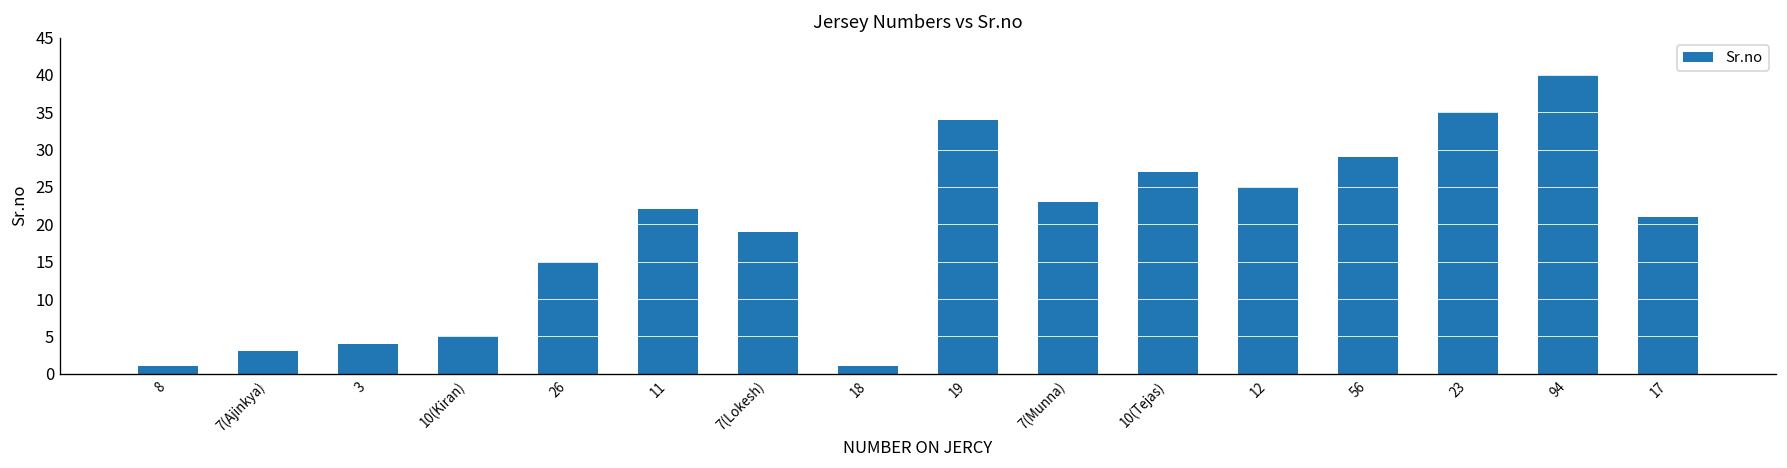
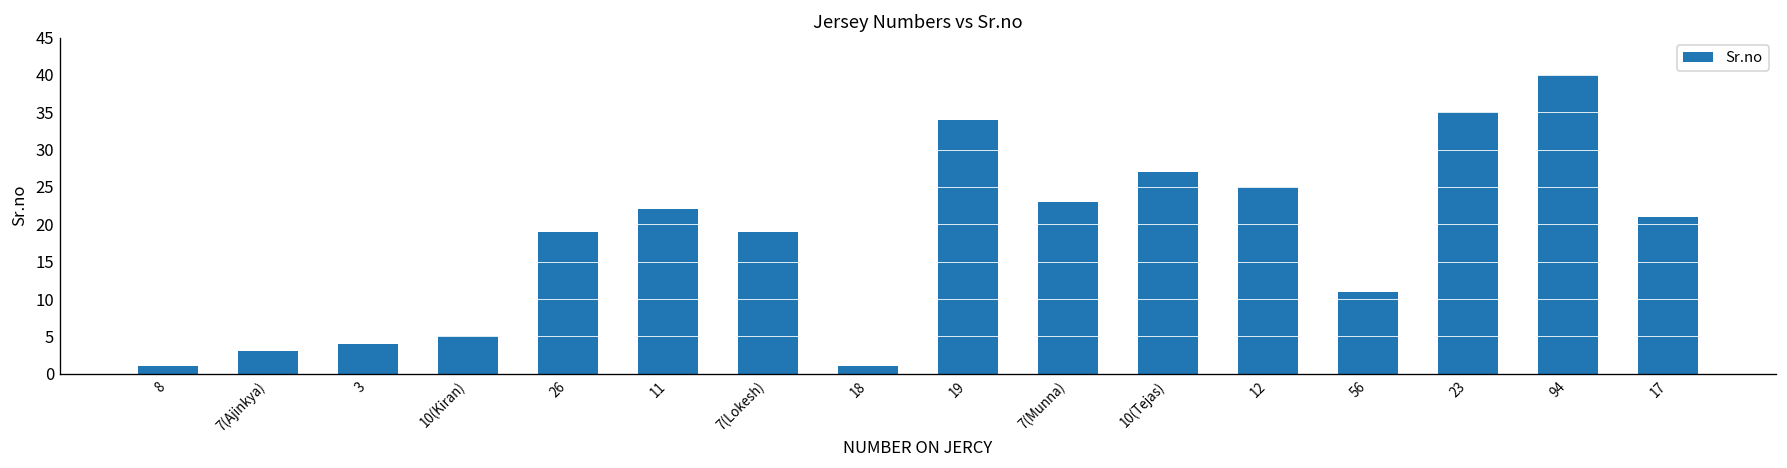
26: 15 -> 19
56: 29 -> 11
